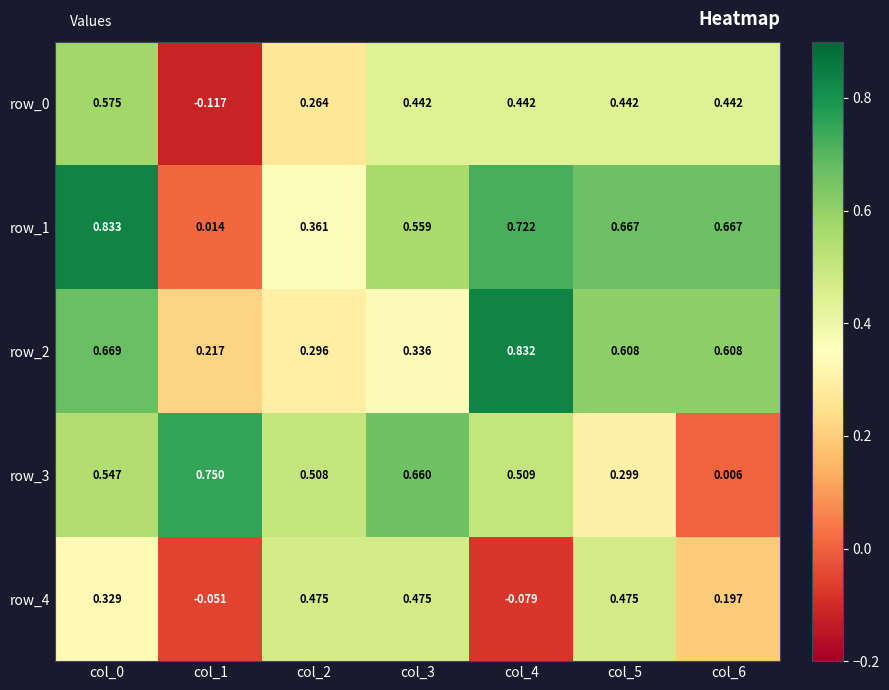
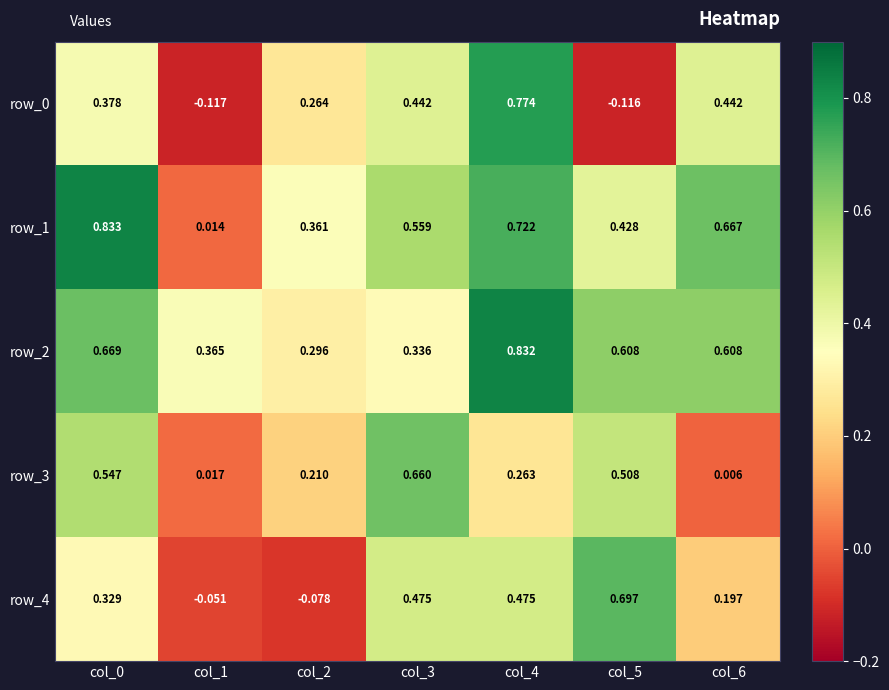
row_0, col_0: 0.575 -> 0.378
row_0, col_4: 0.442 -> 0.774
row_0, col_5: 0.442 -> -0.116
row_1, col_5: 0.667 -> 0.428
row_2, col_1: 0.217 -> 0.365
row_3, col_1: 0.750 -> 0.017
row_3, col_2: 0.508 -> 0.210
row_3, col_4: 0.509 -> 0.263
row_3, col_5: 0.299 -> 0.508
row_4, col_2: 0.475 -> -0.078
row_4, col_4: -0.079 -> 0.475
row_4, col_5: 0.475 -> 0.697
